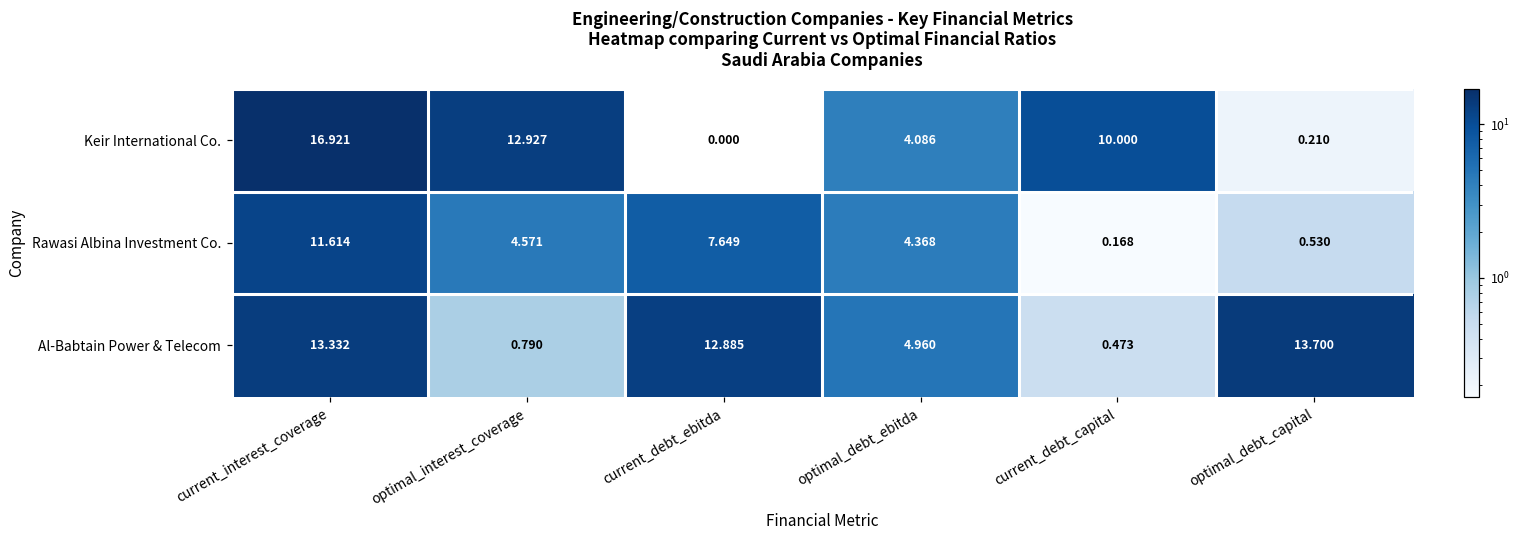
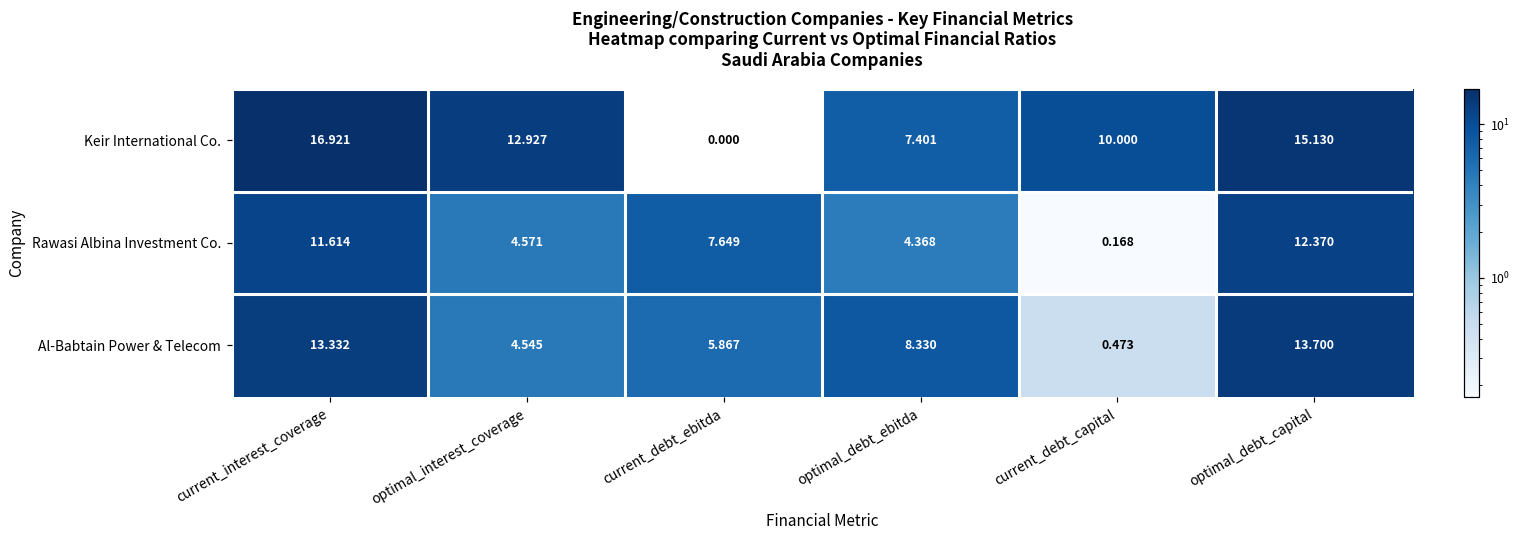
Keir International Co., optimal_debt_ebitda: 4.086 -> 7.401
Keir International Co., optimal_debt_capital: 0.210 -> 15.130
Rawasi Albina Investment Co., optimal_debt_capital: 0.530 -> 12.370
Al-Babtain Power & Telecom, optimal_interest_coverage: 0.790 -> 4.545
Al-Babtain Power & Telecom, current_debt_ebitda: 12.885 -> 5.867
Al-Babtain Power & Telecom, optimal_debt_ebitda: 4.960 -> 8.330
